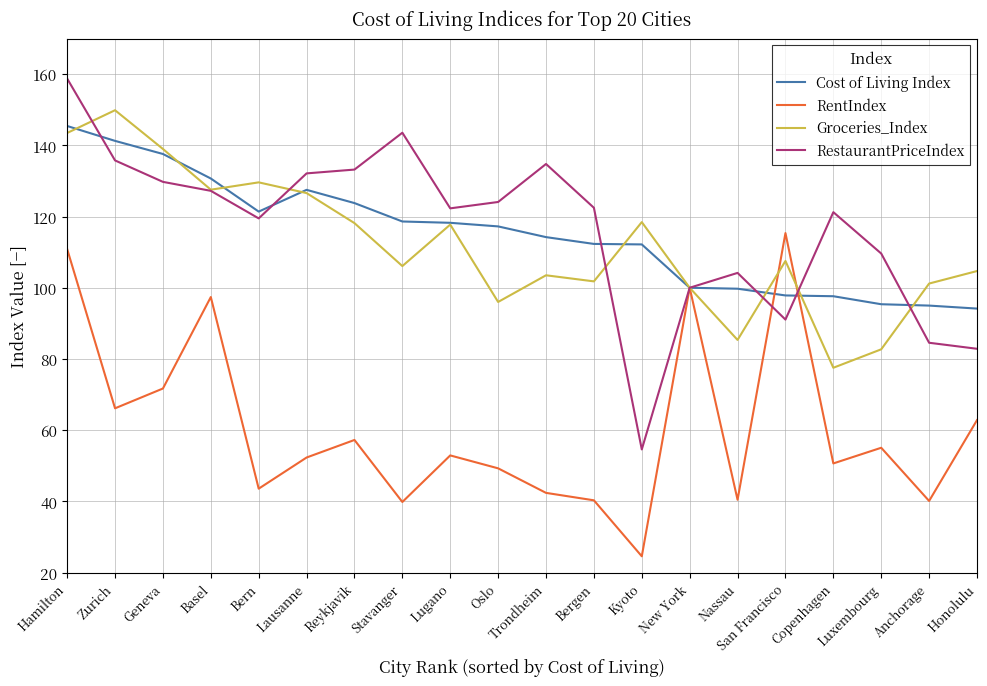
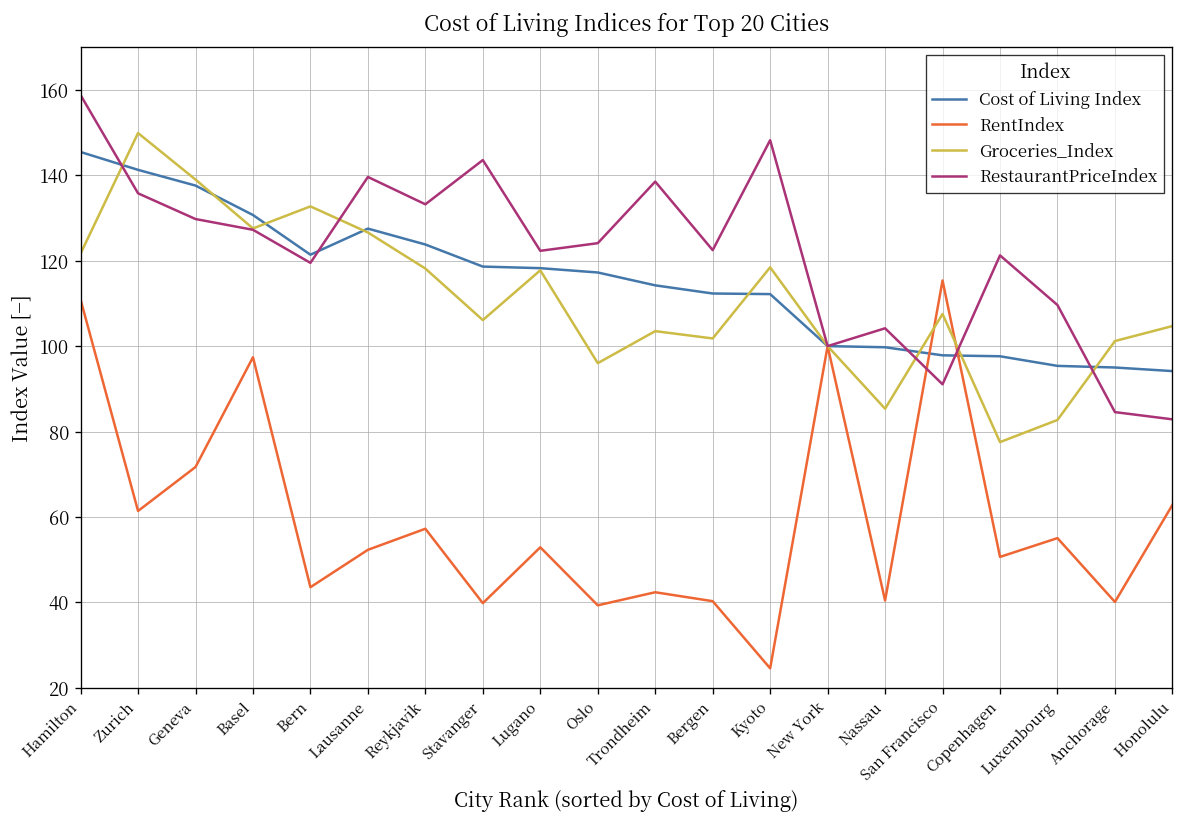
Groceries_Index, Hamilton: 143 -> 122
RentIndex, Zurich: 66 -> 61
Groceries_Index, Bern: 130 -> 133
RestaurantPriceIndex, Lausanne: 132 -> 140
RentIndex, Oslo: 49 -> 39
RestaurantPriceIndex, Trondheim: 135 -> 139
RestaurantPriceIndex, Kyoto: 55 -> 148
